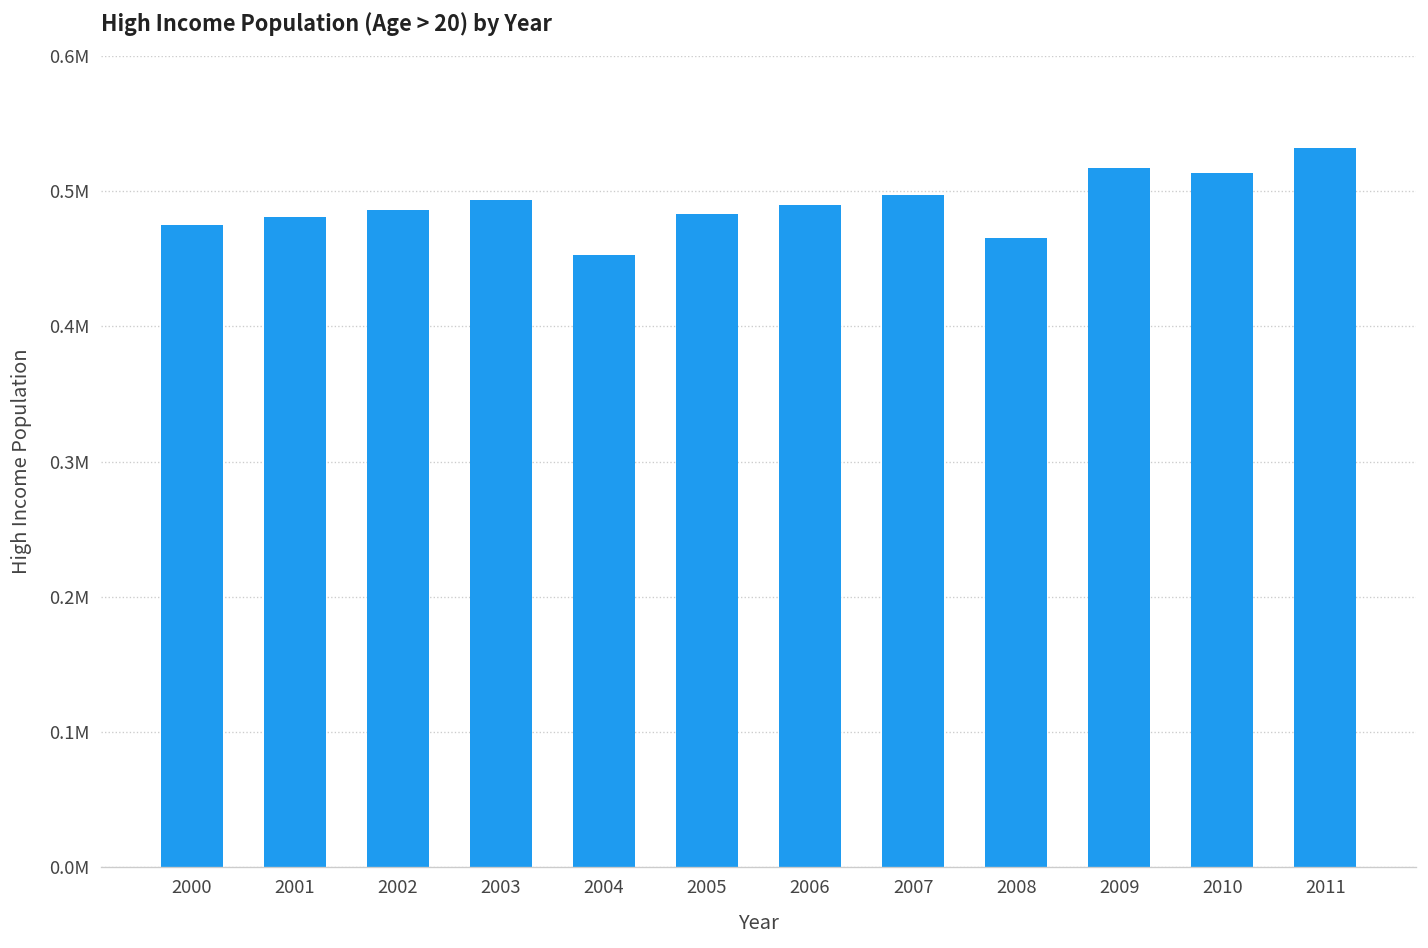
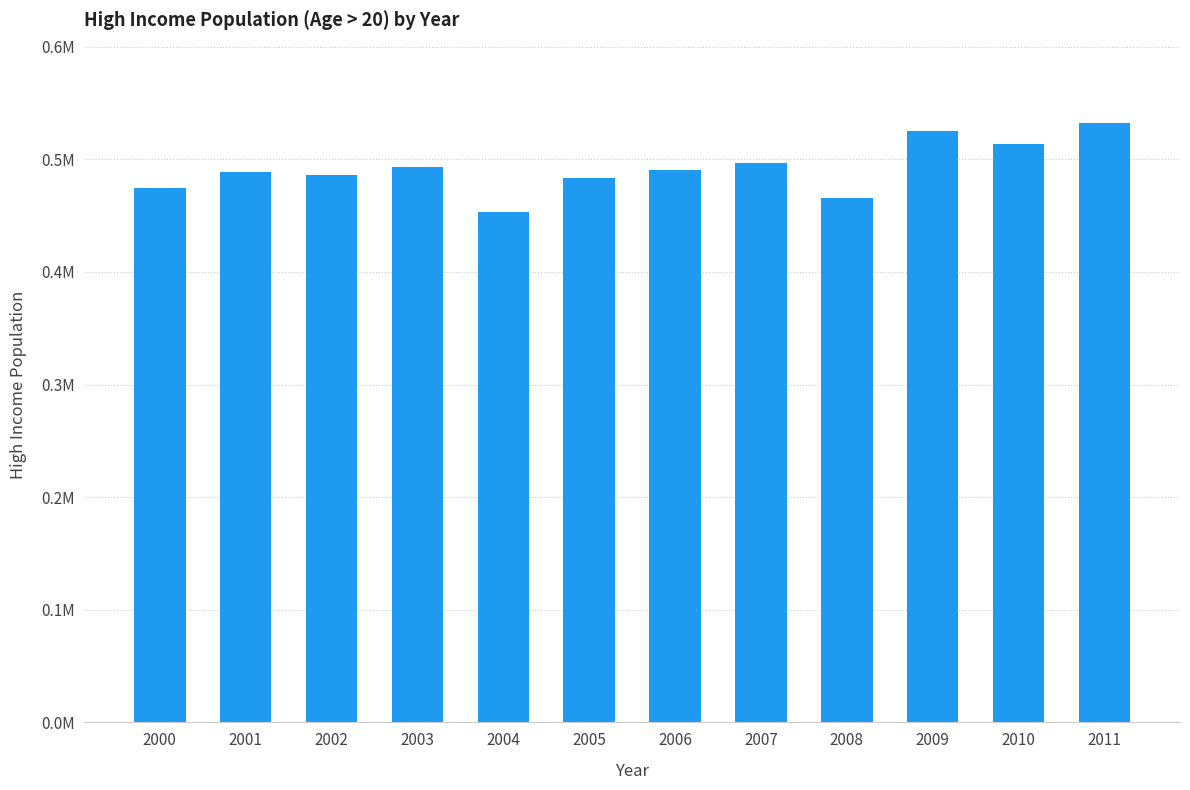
2001: 481000 -> 489000
2009: 517000 -> 526000
